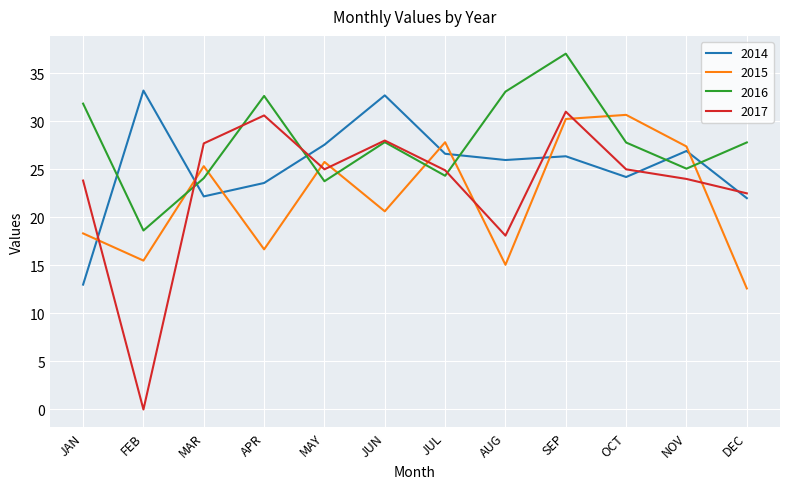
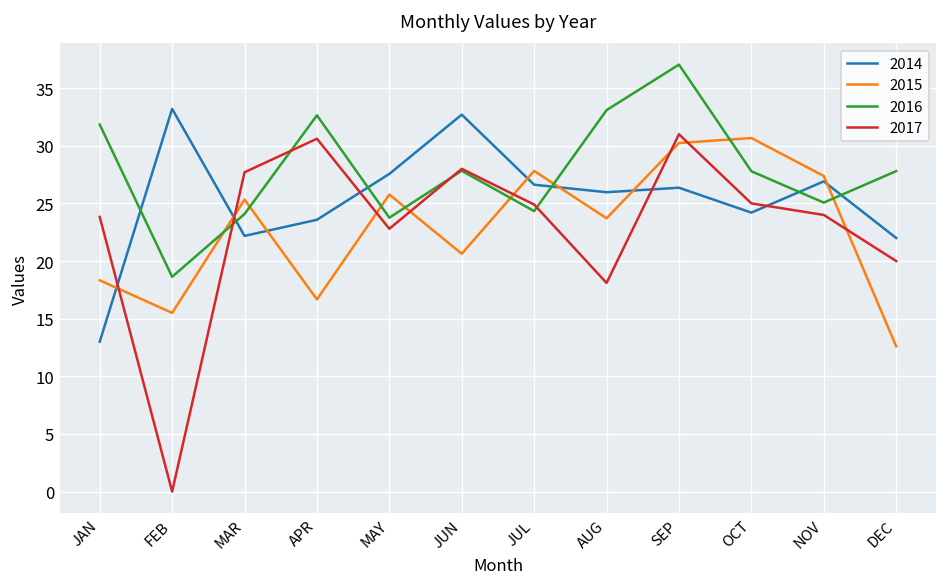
2017, MAY: 25 -> 23
2015, AUG: 15 -> 24
2017, DEC: 23 -> 20
